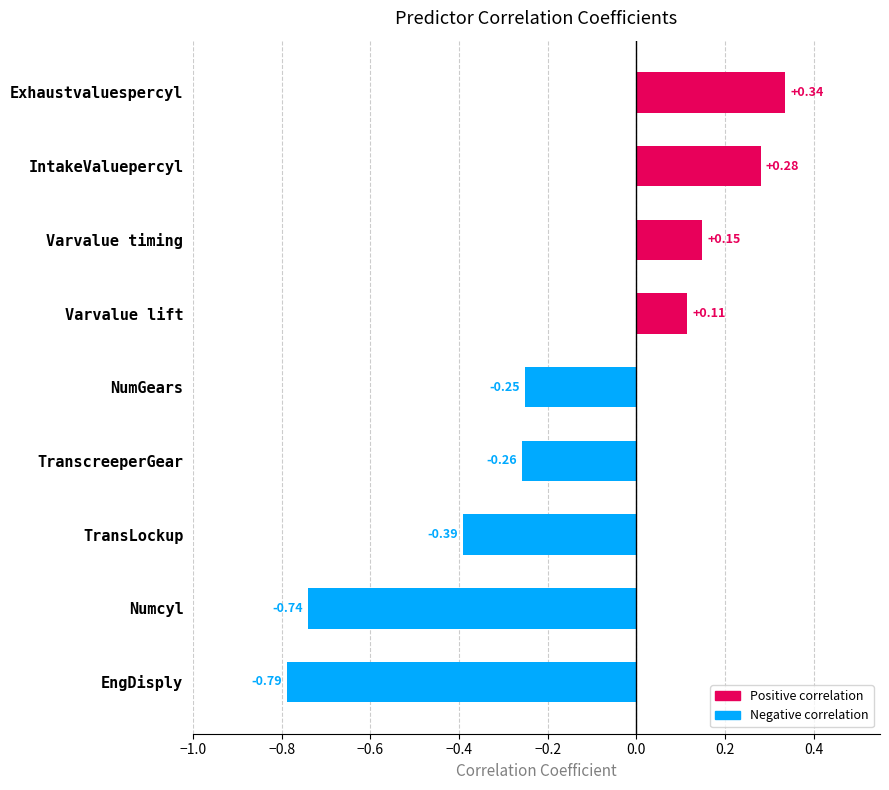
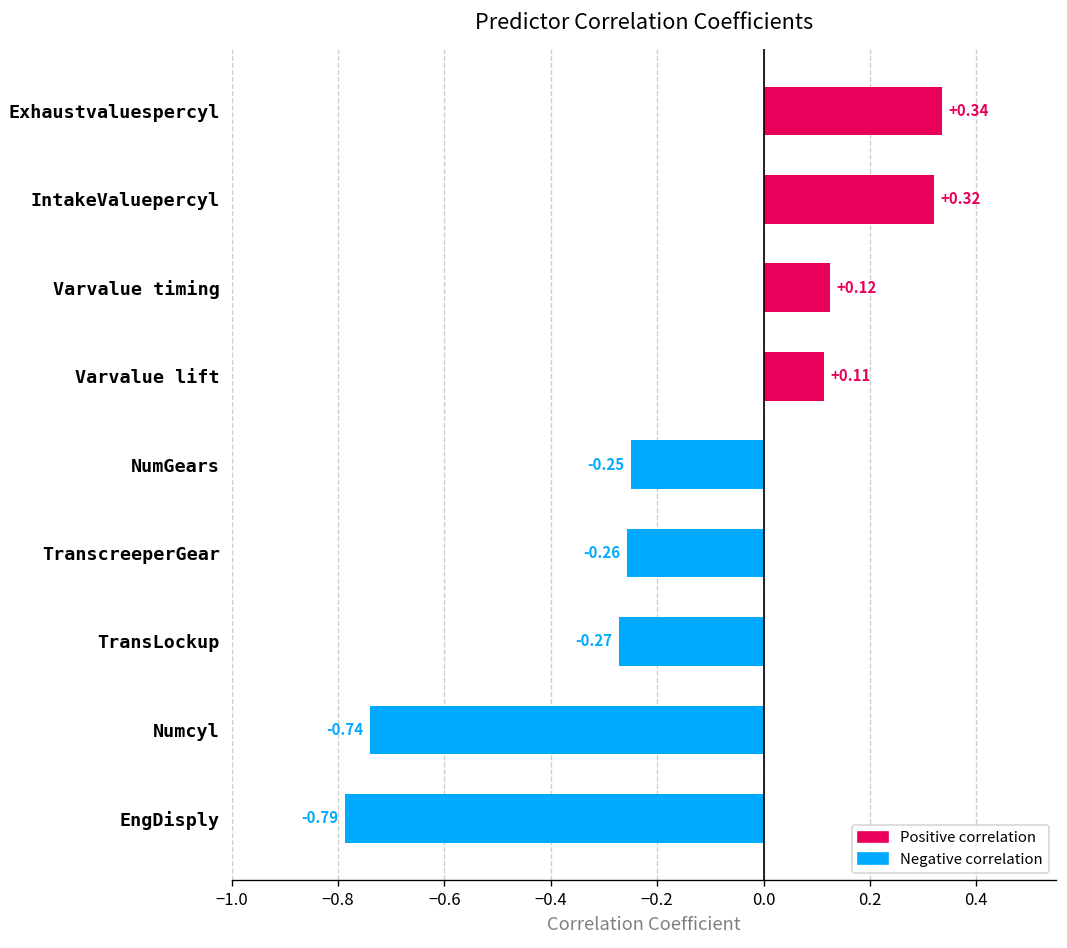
IntakeValuepercyl: +0.28 -> +0.32
Varvalue timing: +0.15 -> +0.12
TransLockup: -0.39 -> -0.27
